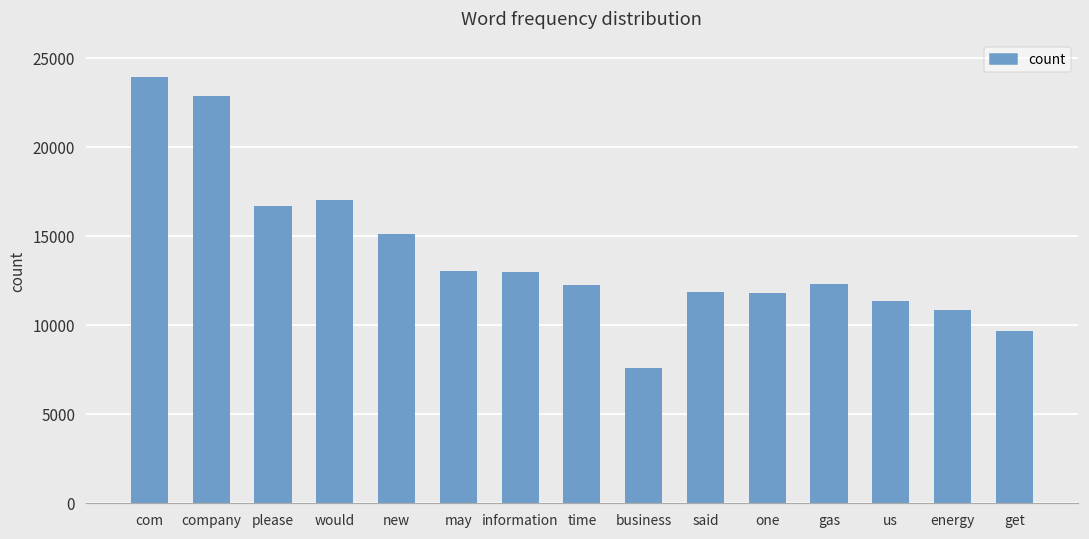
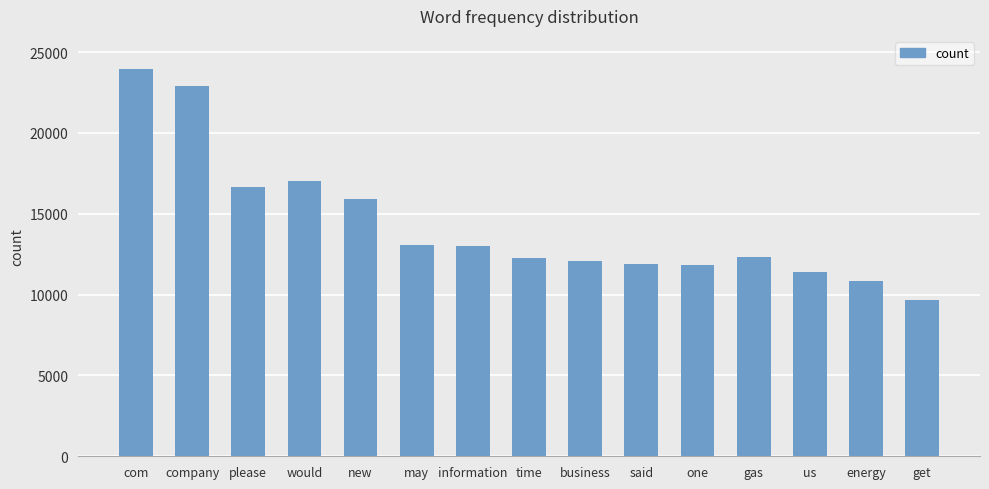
new: 15100 -> 15900
business: 7600 -> 12100
